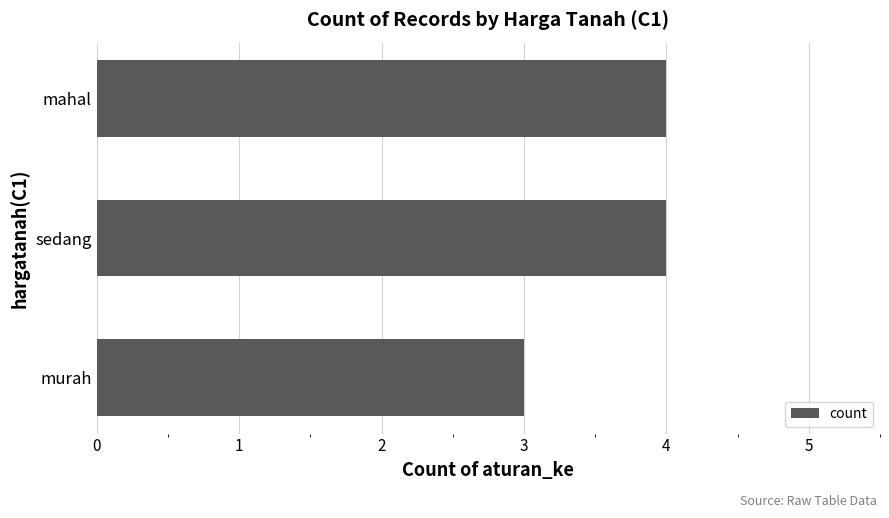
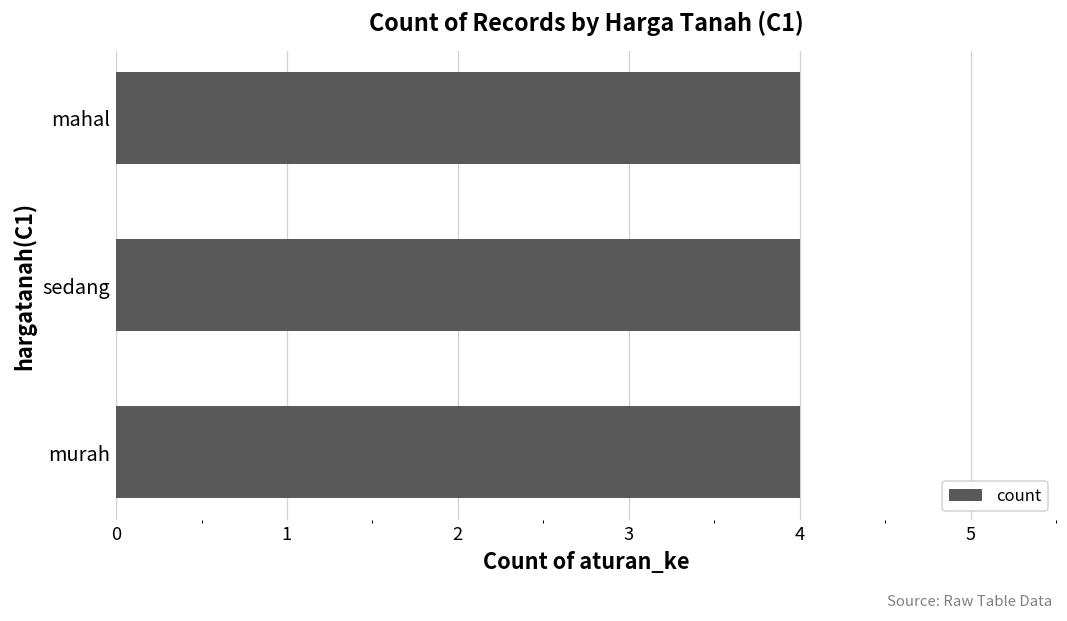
murah: 3 -> 4
